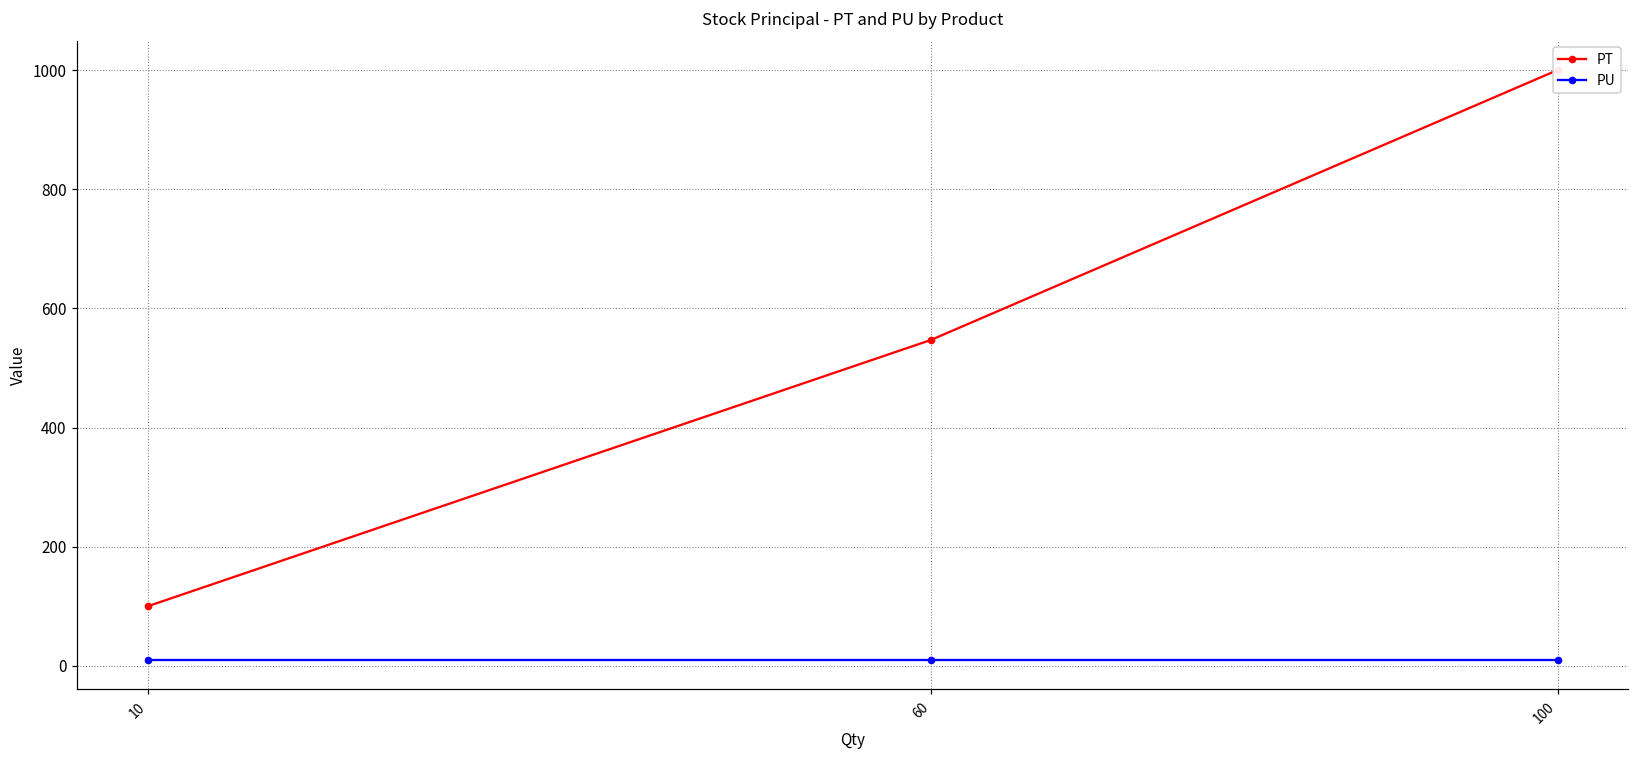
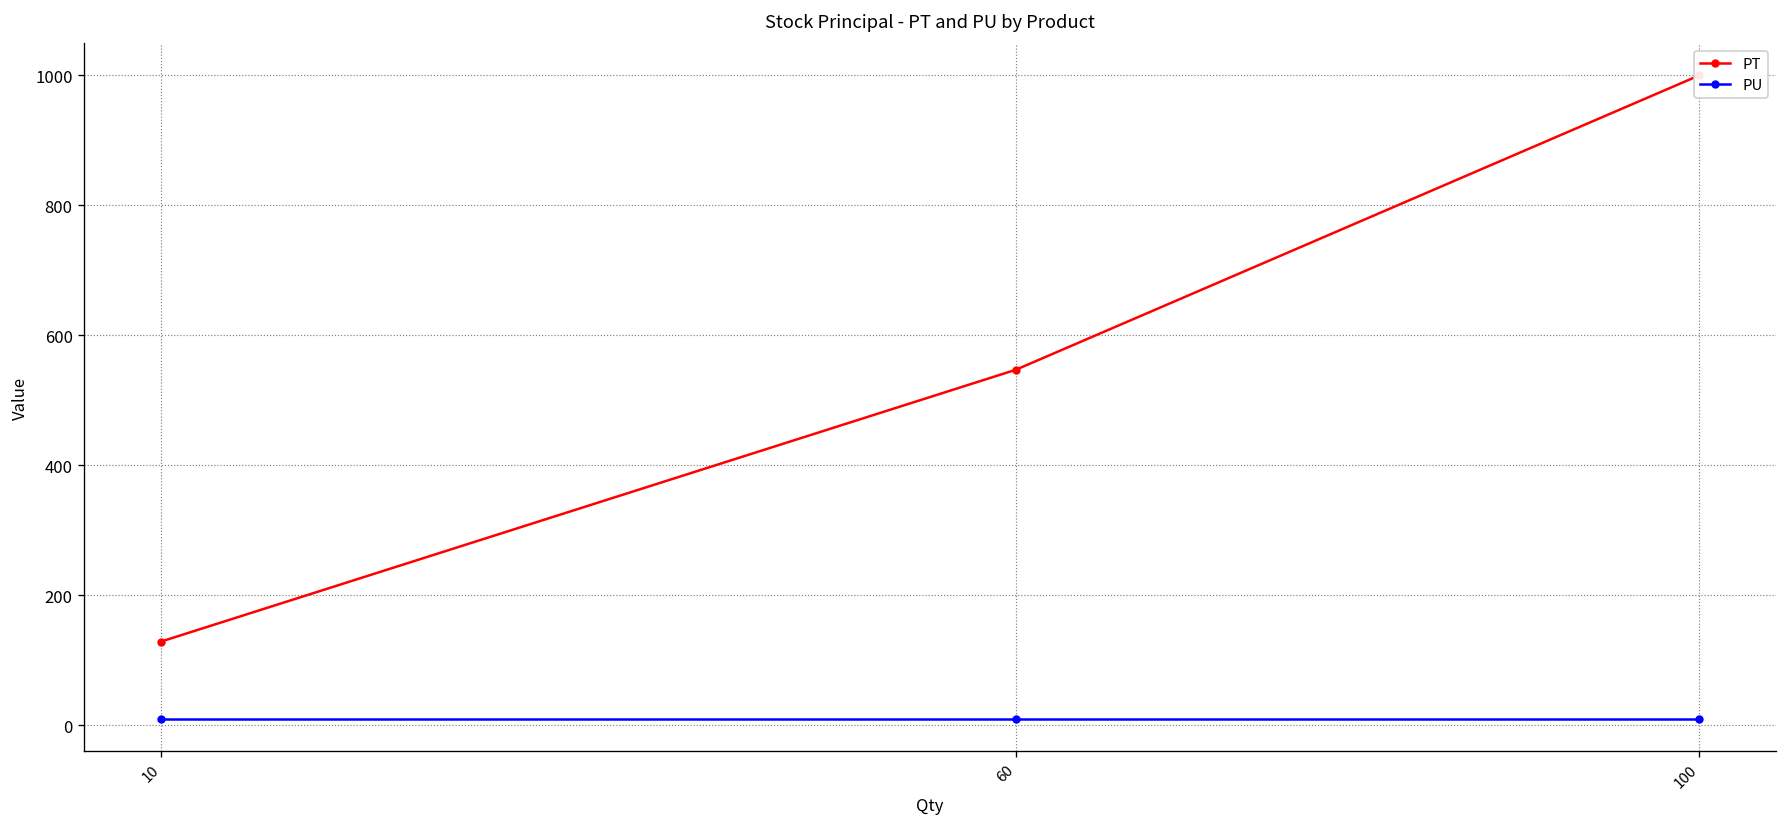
PT, 10: 100 -> 130
